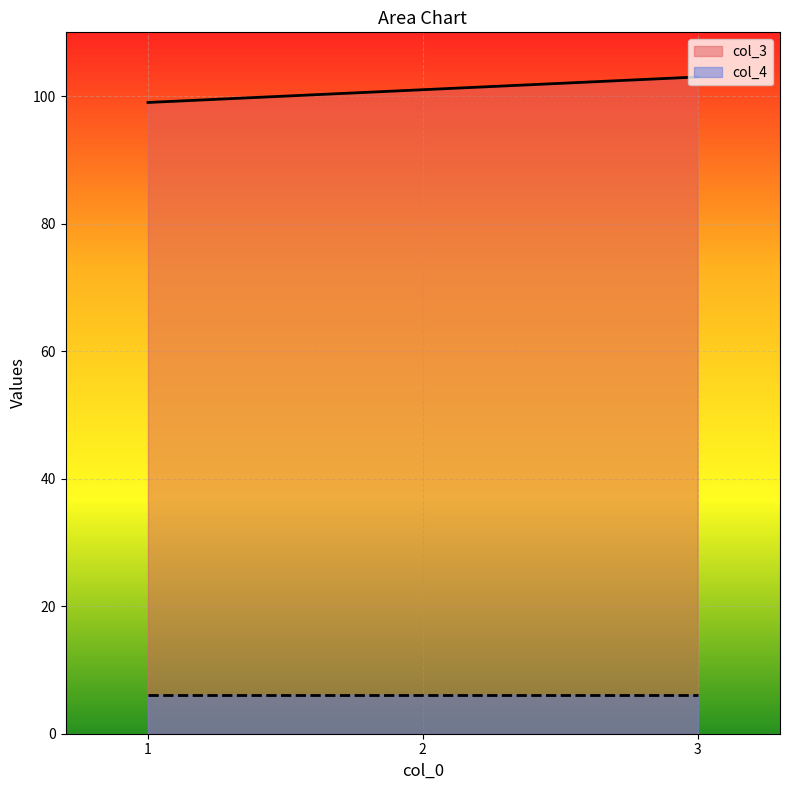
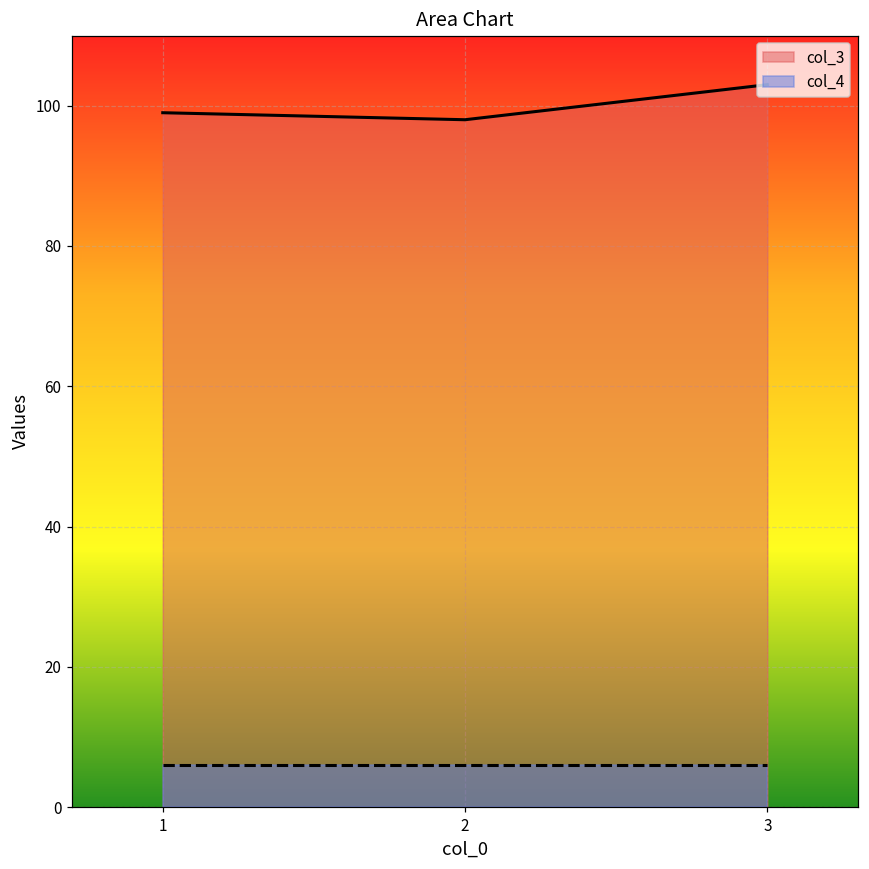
col_3, 2: 101 -> 98
